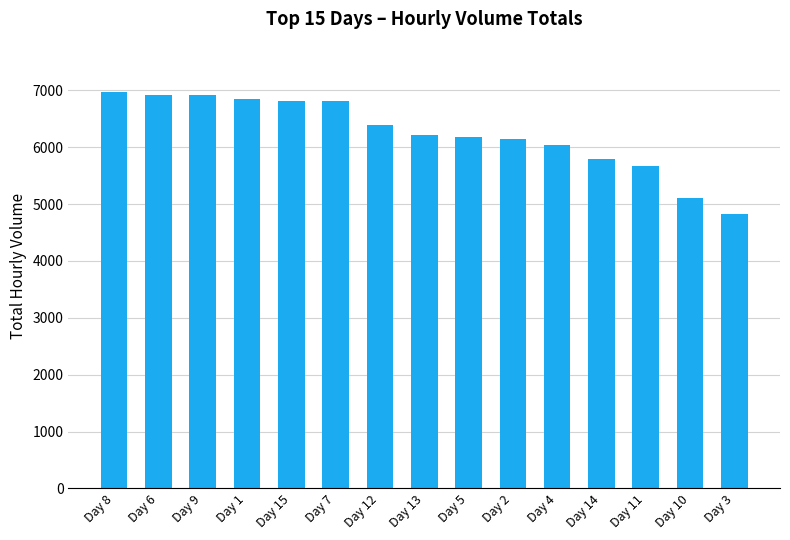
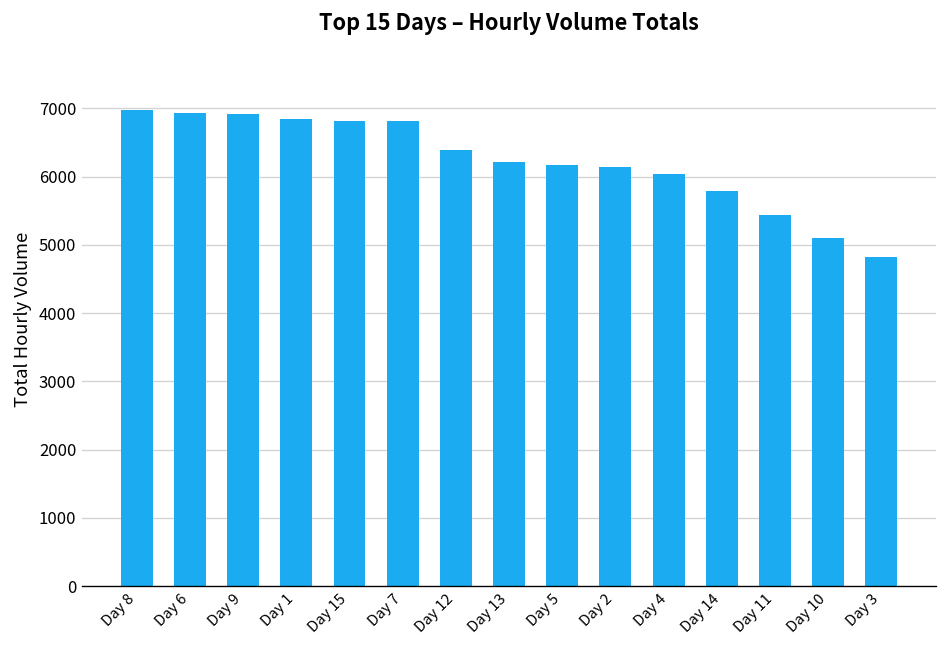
Day 11: 5700 -> 5400
